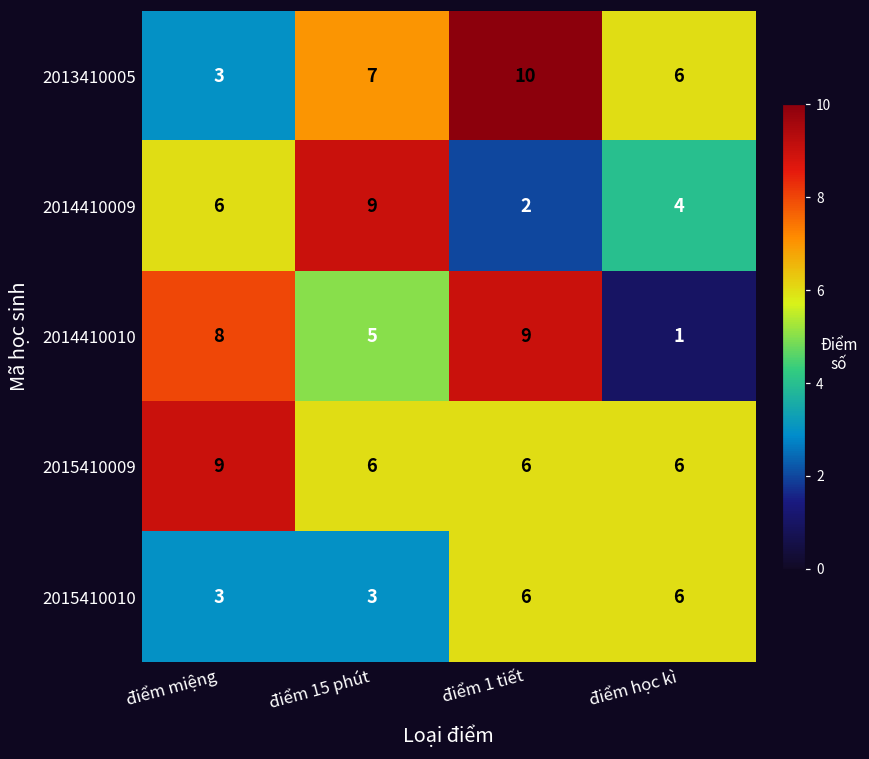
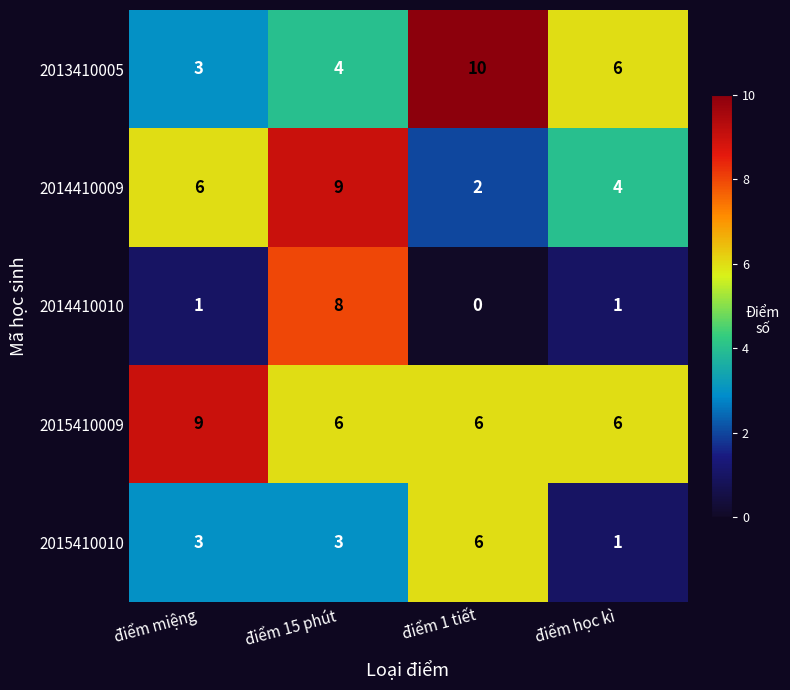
2013410005, điểm 15 phút: 7 -> 4
2014410010, điểm miệng: 8 -> 1
2014410010, điểm 15 phút: 5 -> 8
2014410010, điểm 1 tiết: 9 -> 0
2015410010, điểm học kì: 6 -> 1
